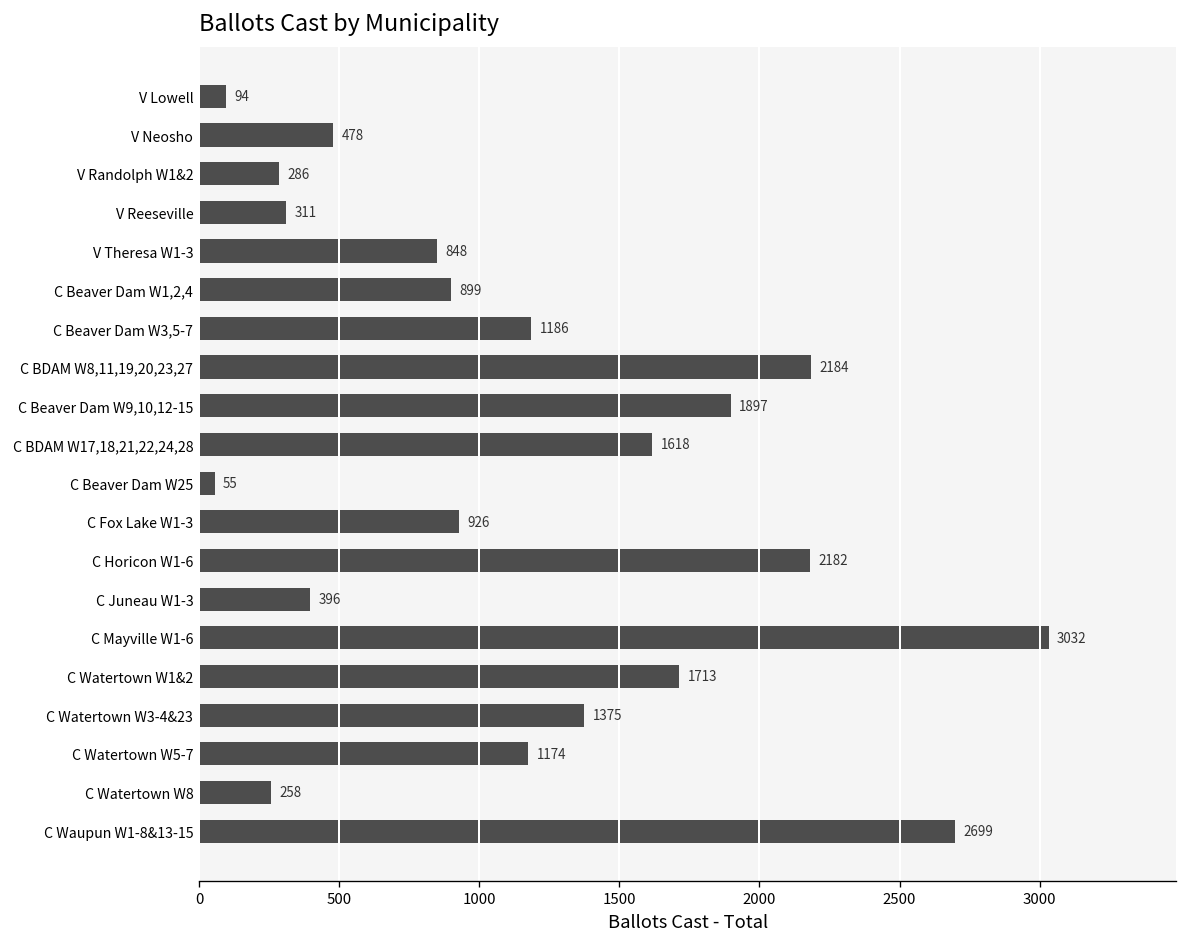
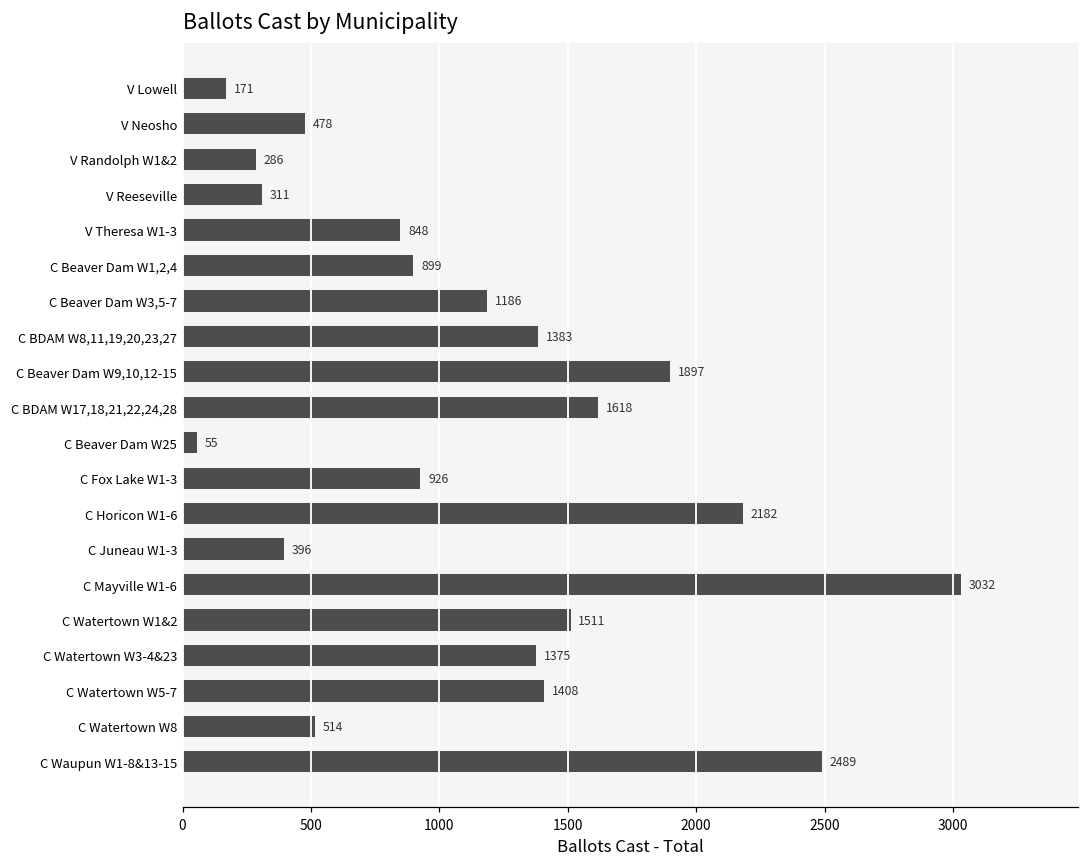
V Lowell: 94 -> 171
C BDAM W8,11,19,20,23,27: 2184 -> 1383
C Watertown W1&2: 1713 -> 1511
C Watertown W5-7: 1174 -> 1408
C Watertown W8: 258 -> 514
C Waupun W1-8&13-15: 2699 -> 2489
